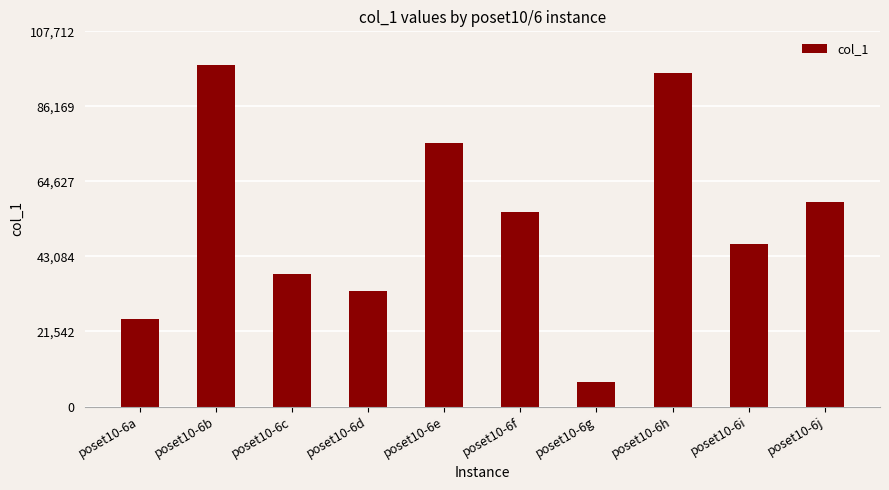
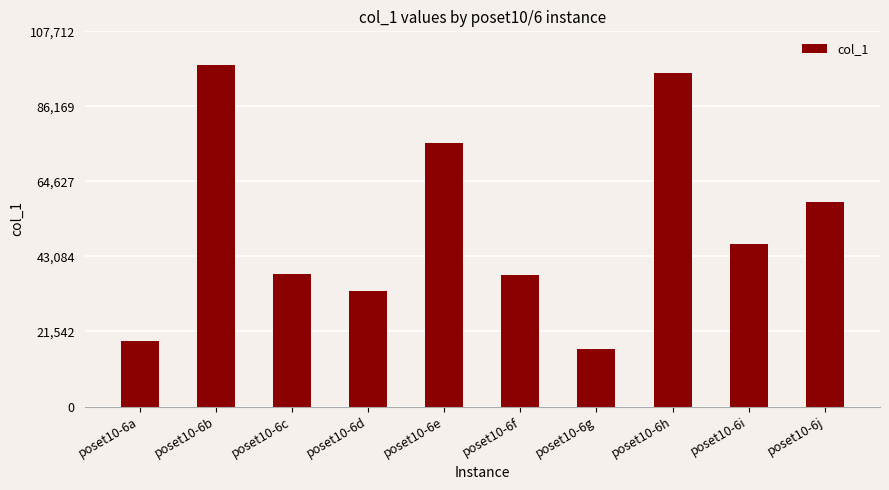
poset10-6a: 25,000 -> 19,000
poset10-6f: 56,000 -> 38,000
poset10-6g: 7,000 -> 17,000
